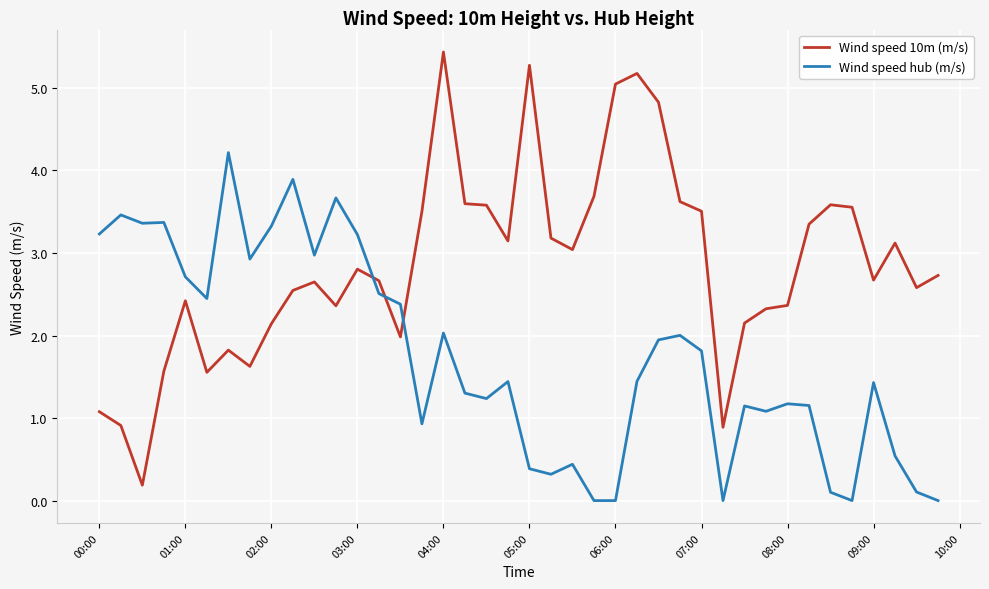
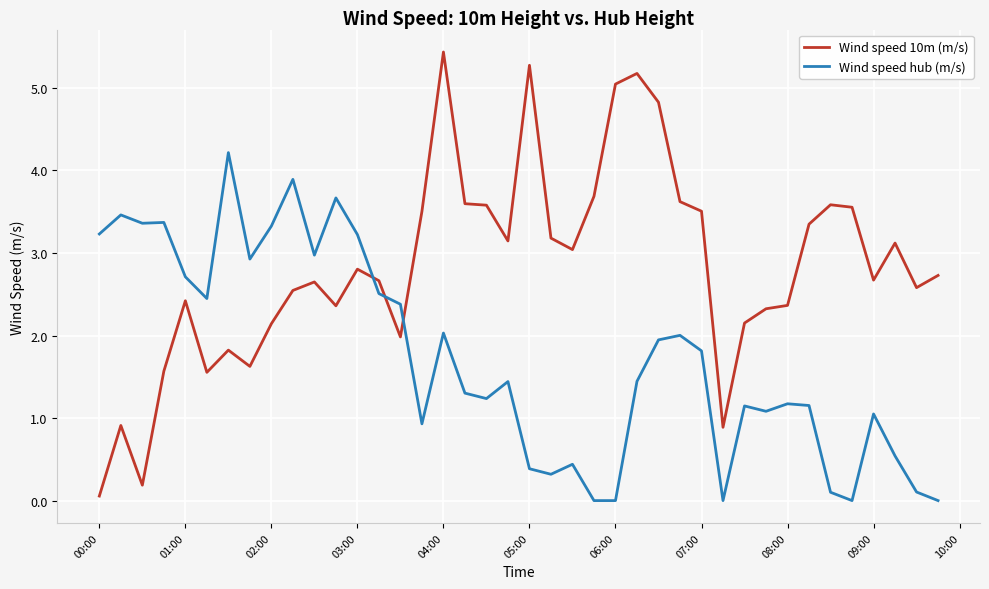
Wind speed 10m (m/s), 00:00: 1.1 -> 0.1
Wind speed hub (m/s), 09:00: 1.4 -> 1.1
